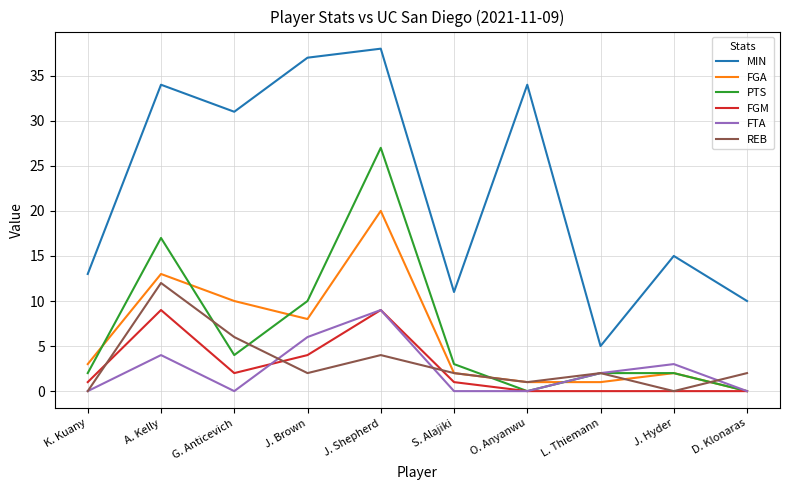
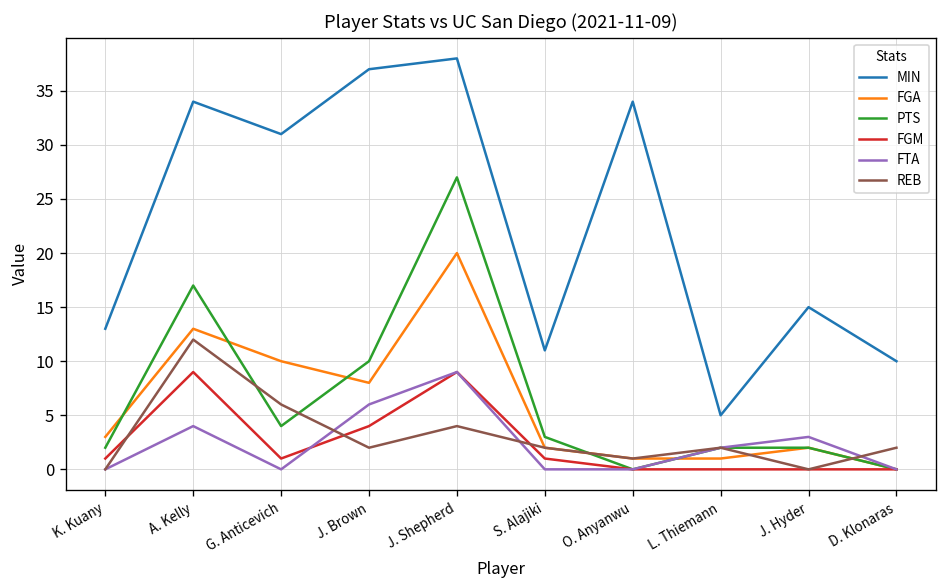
FGM, G. Anticevich: 2 -> 1
